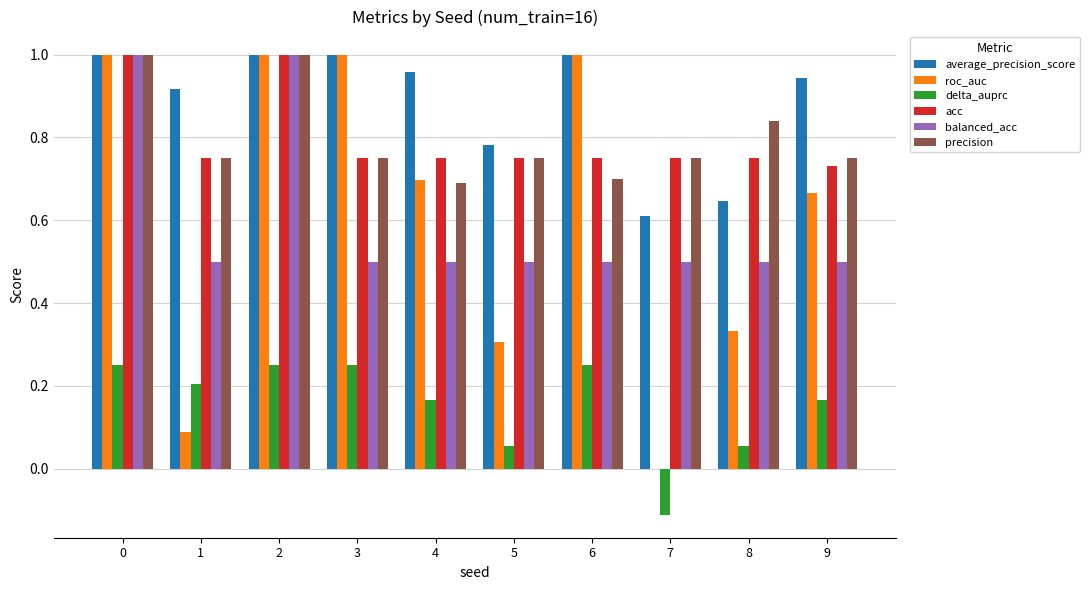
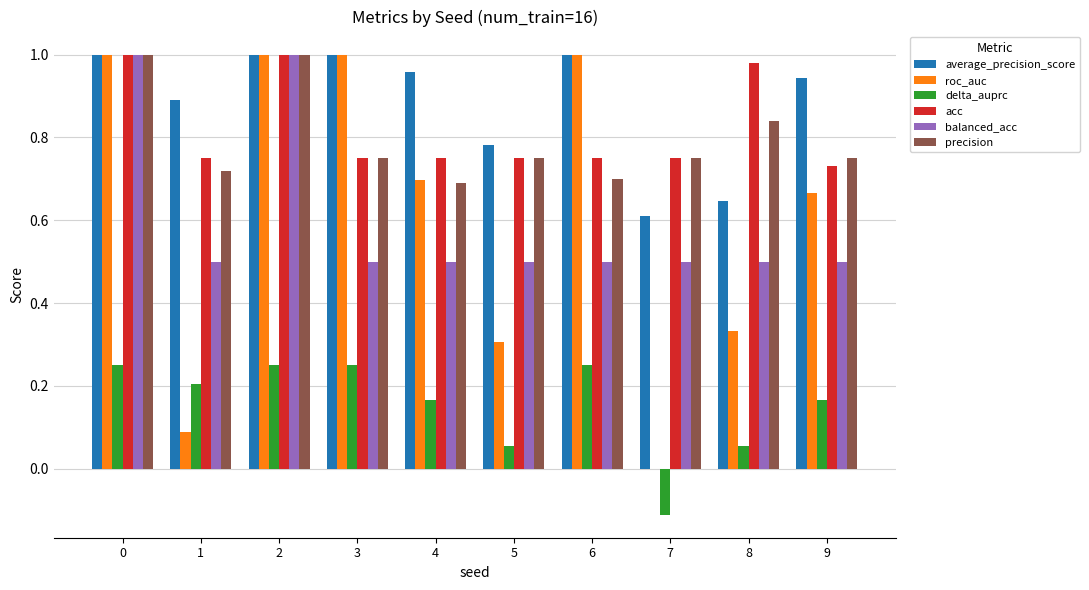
average_precision_score, 1: 0.92 -> 0.89
precision, 1: 0.75 -> 0.72
acc, 8: 0.75 -> 0.98
